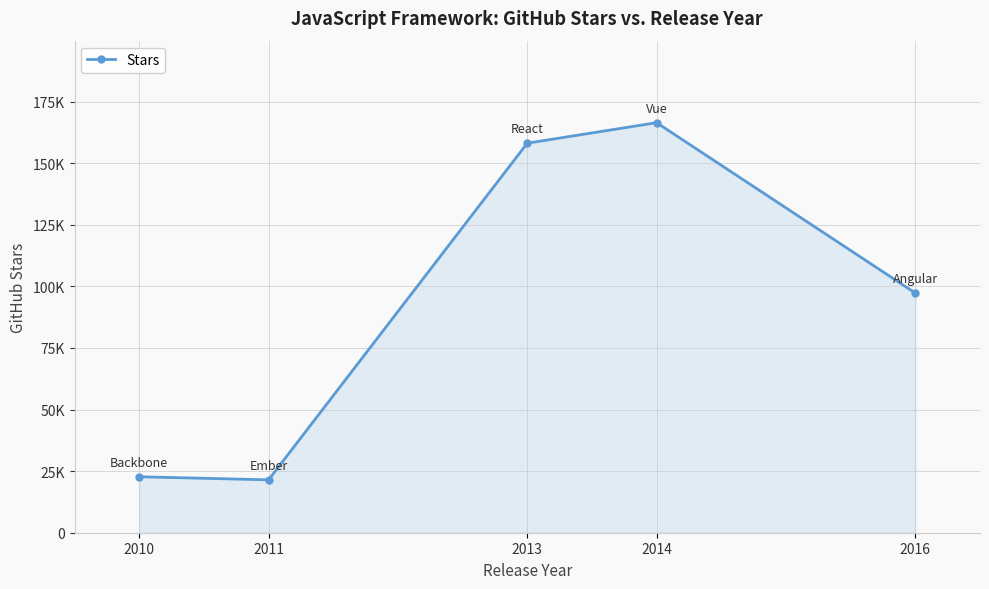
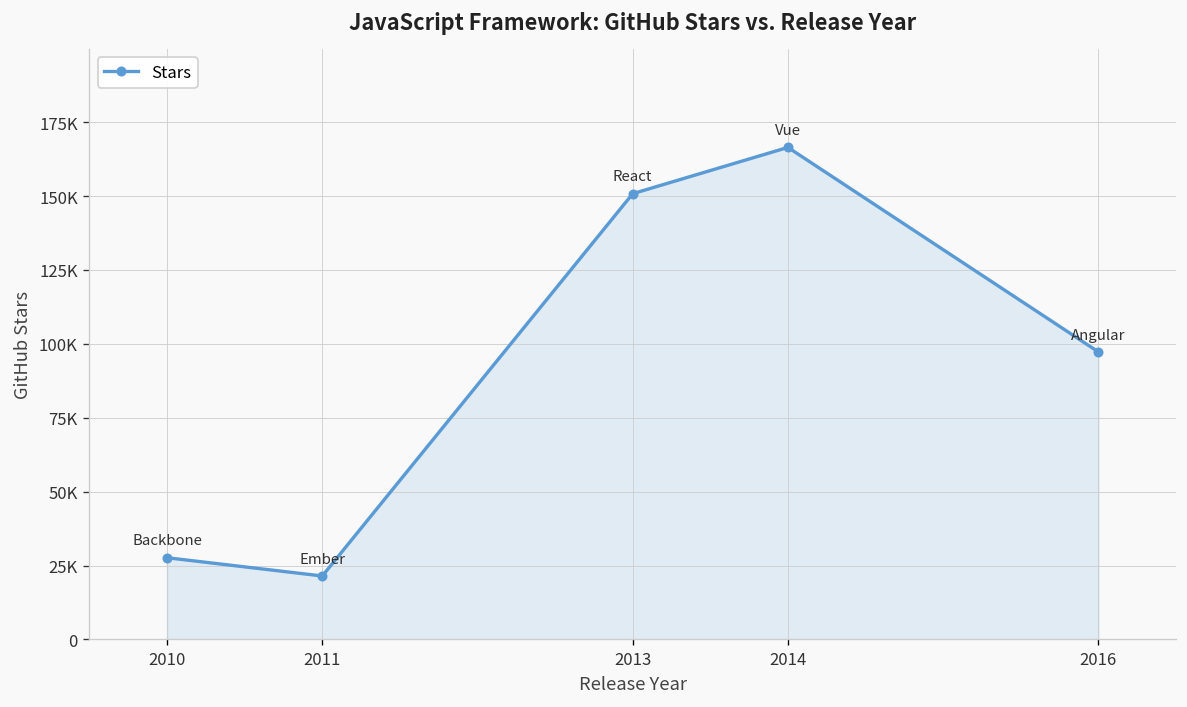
2010: 23000 -> 28000
2013: 158000 -> 151000
